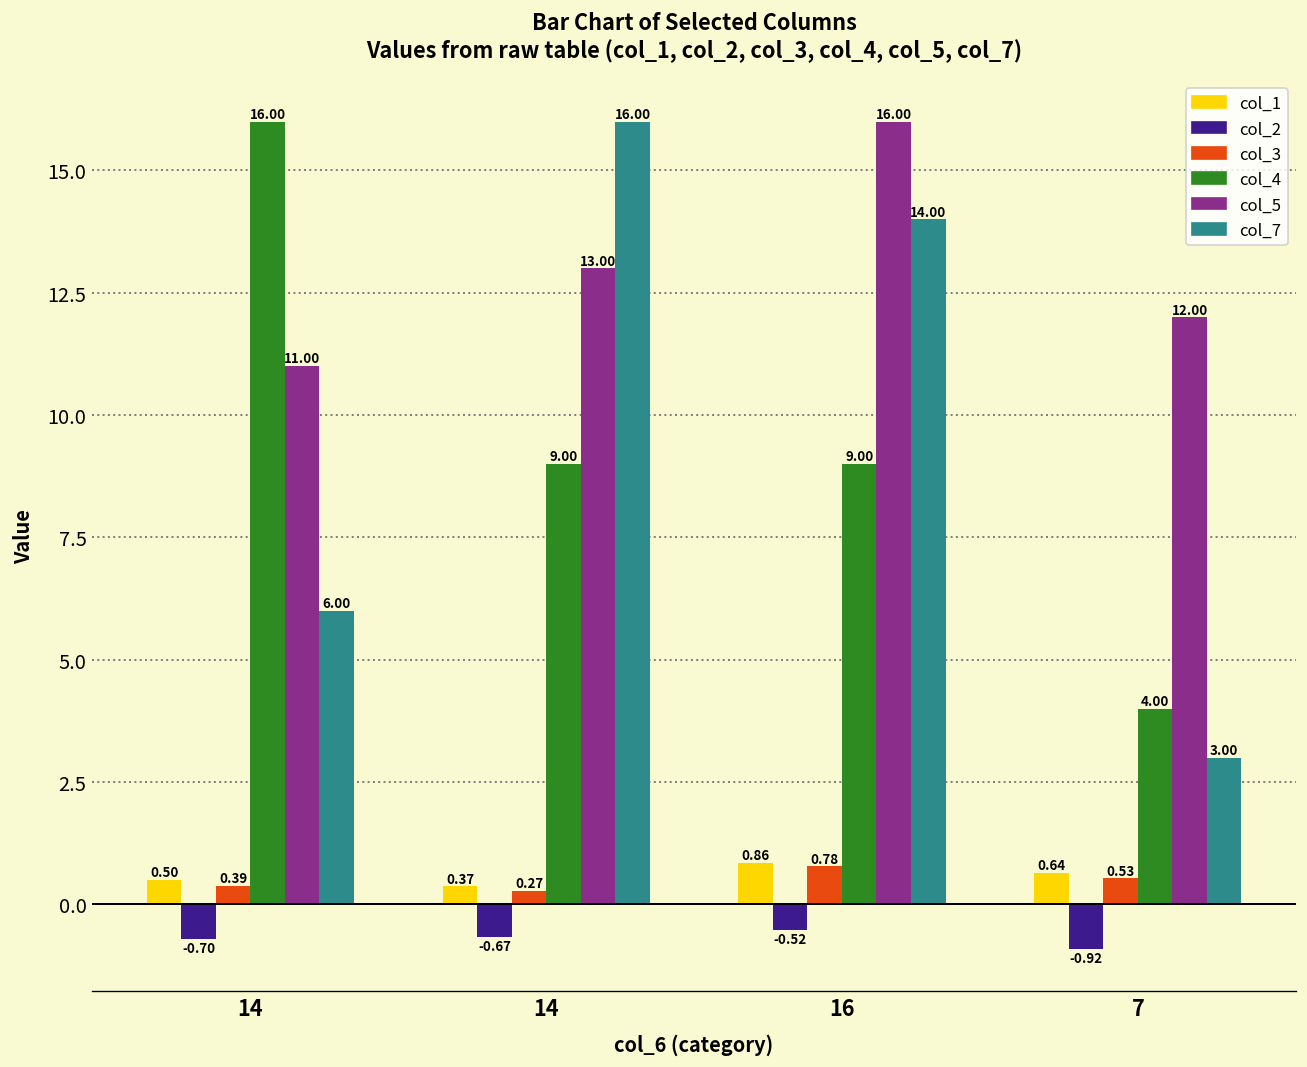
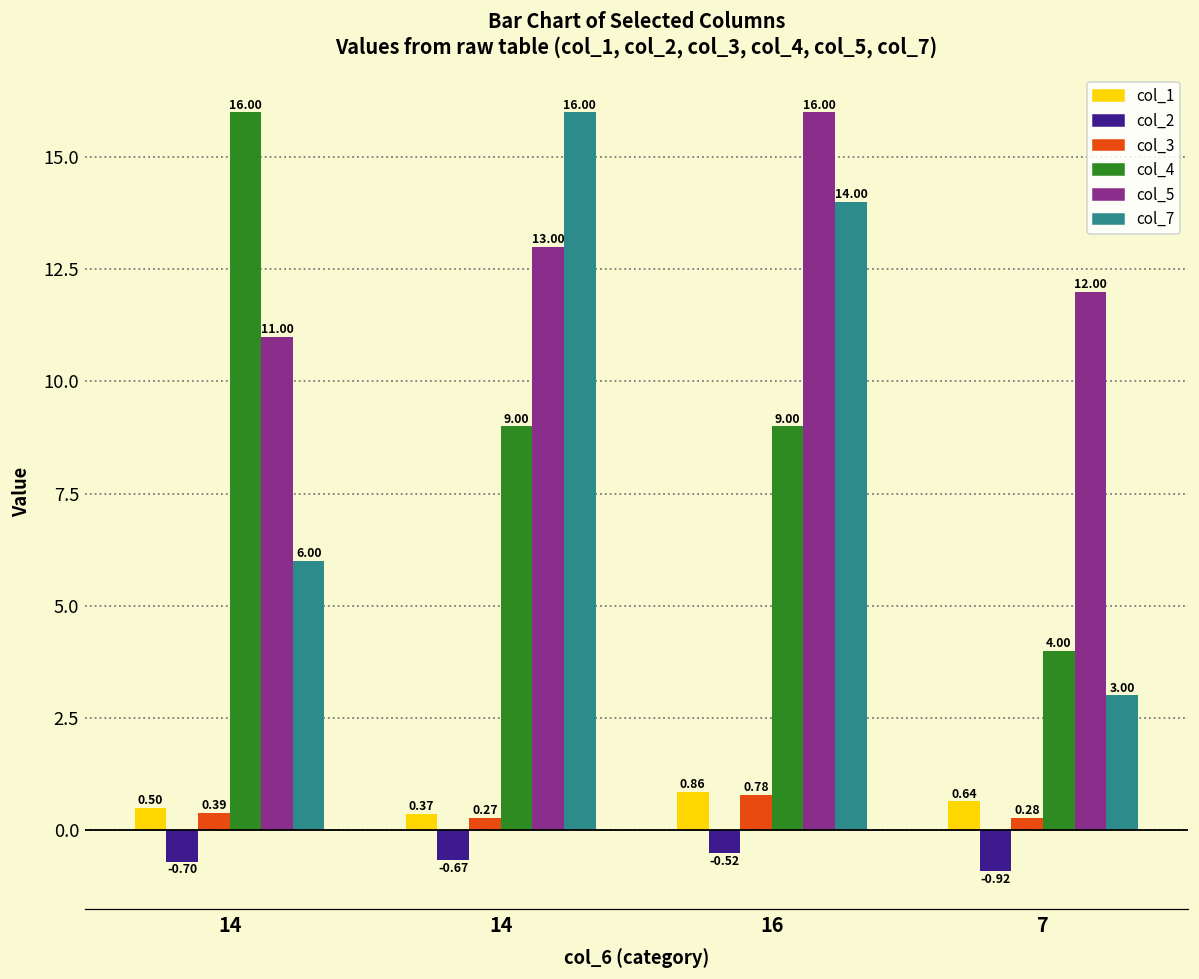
col_3, 7: 0.53 -> 0.28
